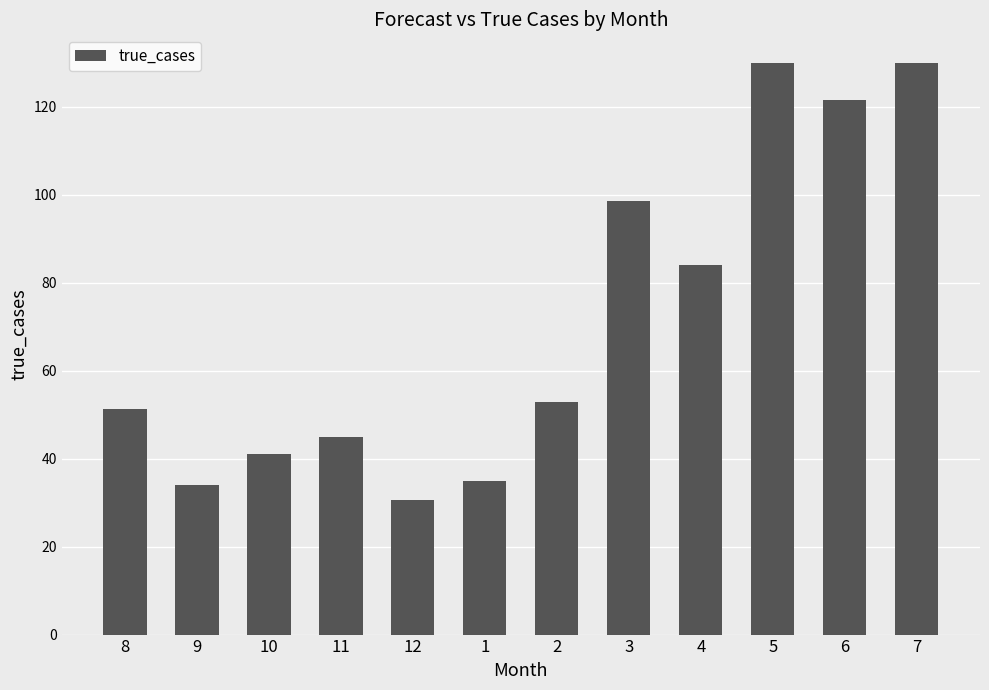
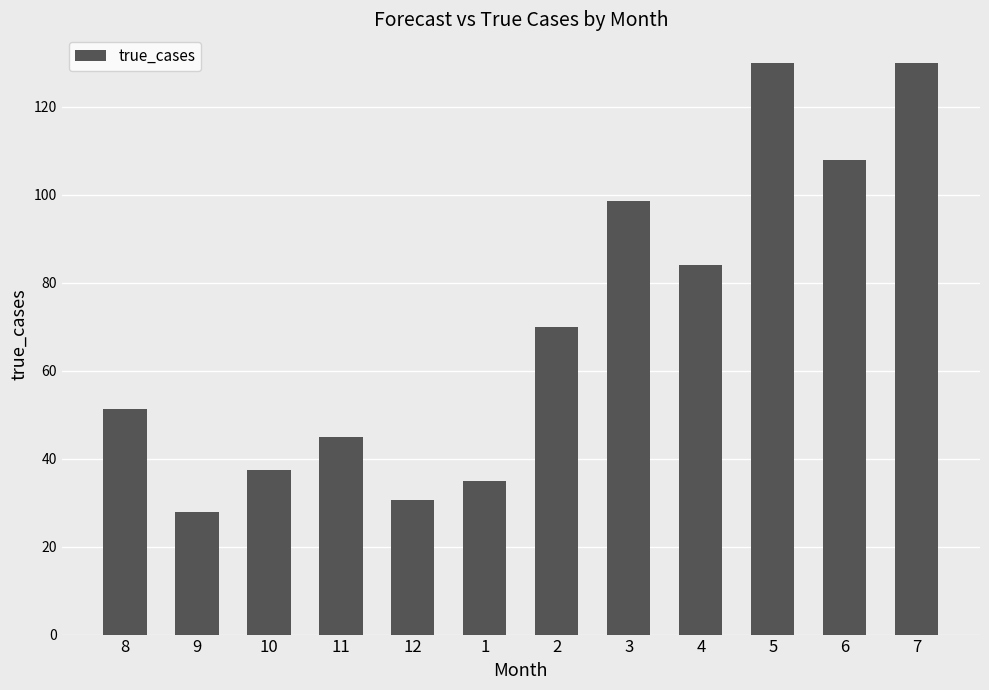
9: 34 -> 28
10: 41 -> 38
2: 53 -> 70
6: 122 -> 108
